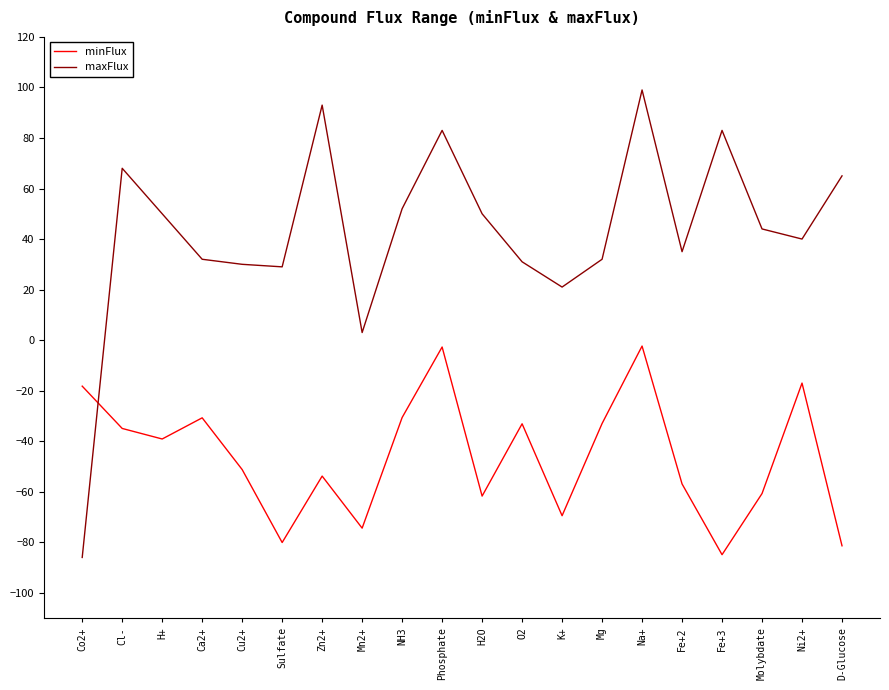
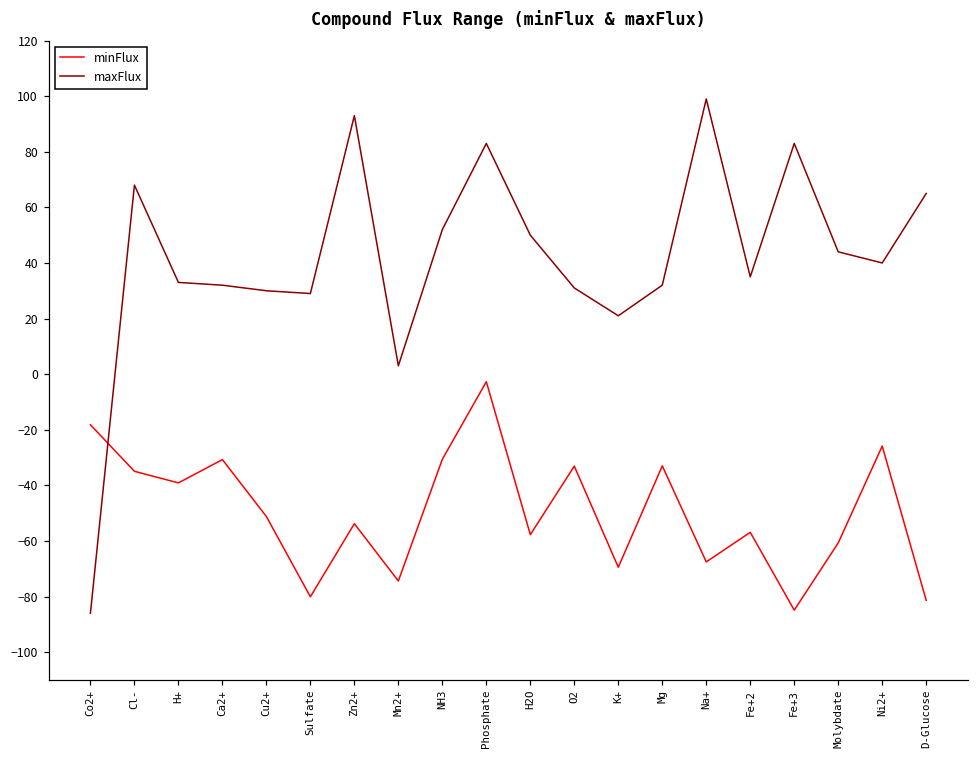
maxFlux, H+: 50 -> 33
minFlux, H2O: -62 -> -58
minFlux, Na+: -2 -> -68
minFlux, Ni2+: -17 -> -26
